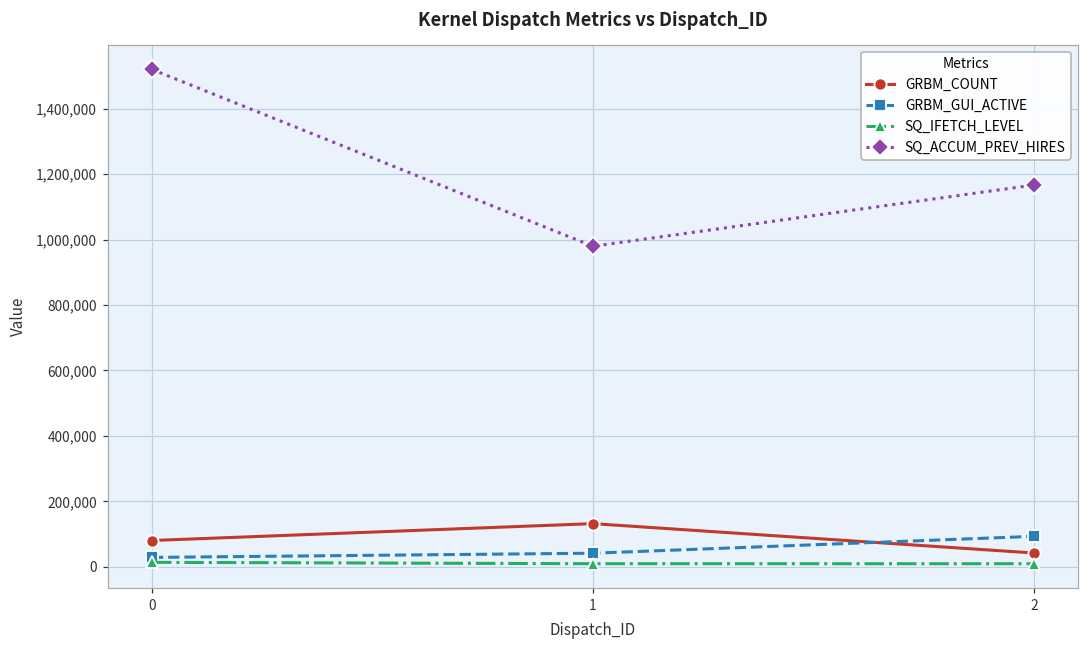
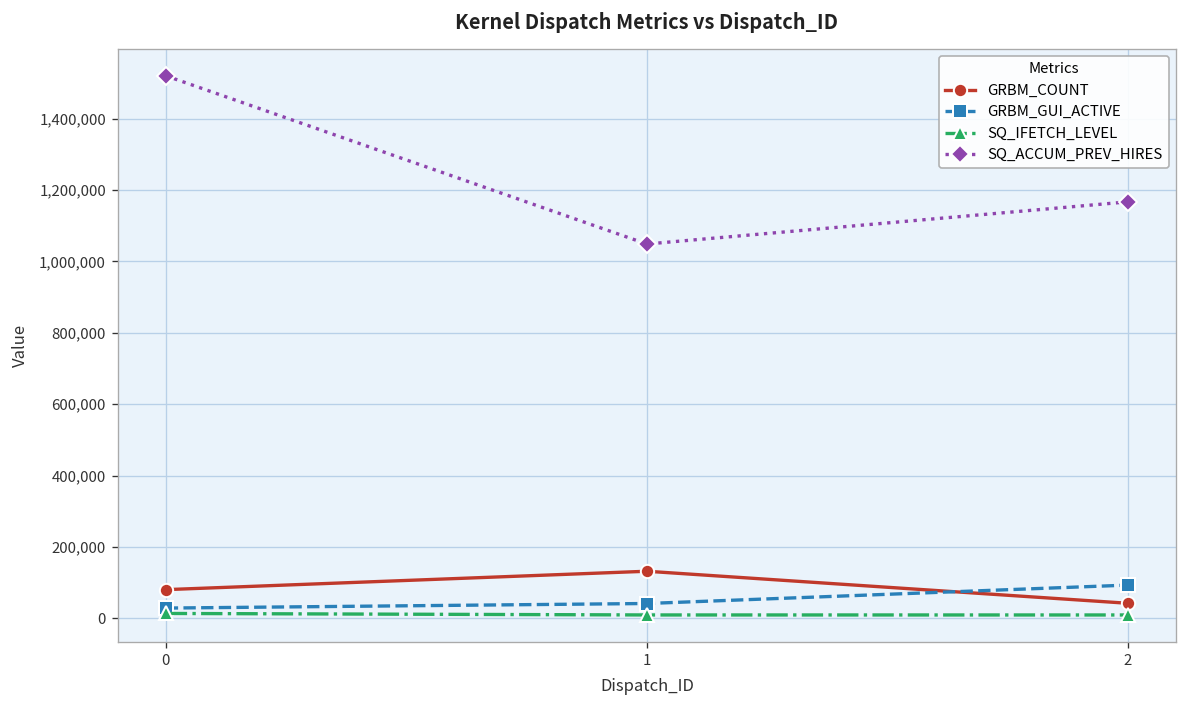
SQ_ACCUM_PREV_HIRES, 1: 980,000 -> 1,050,000
